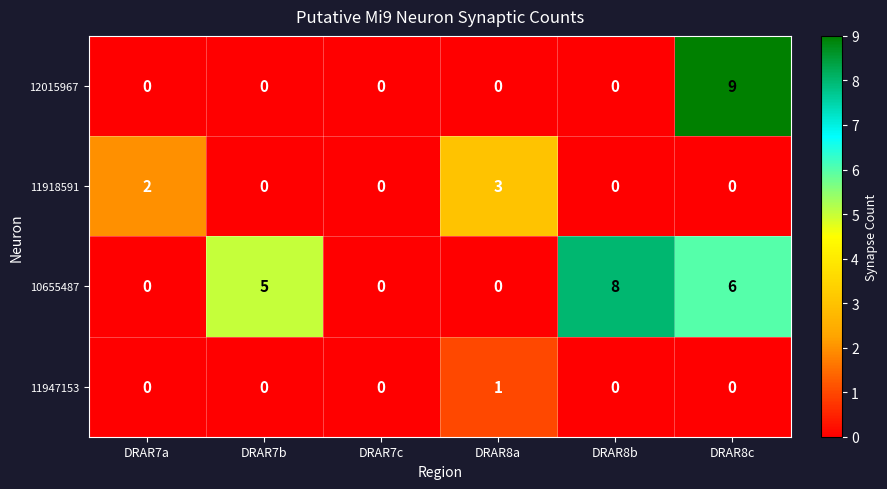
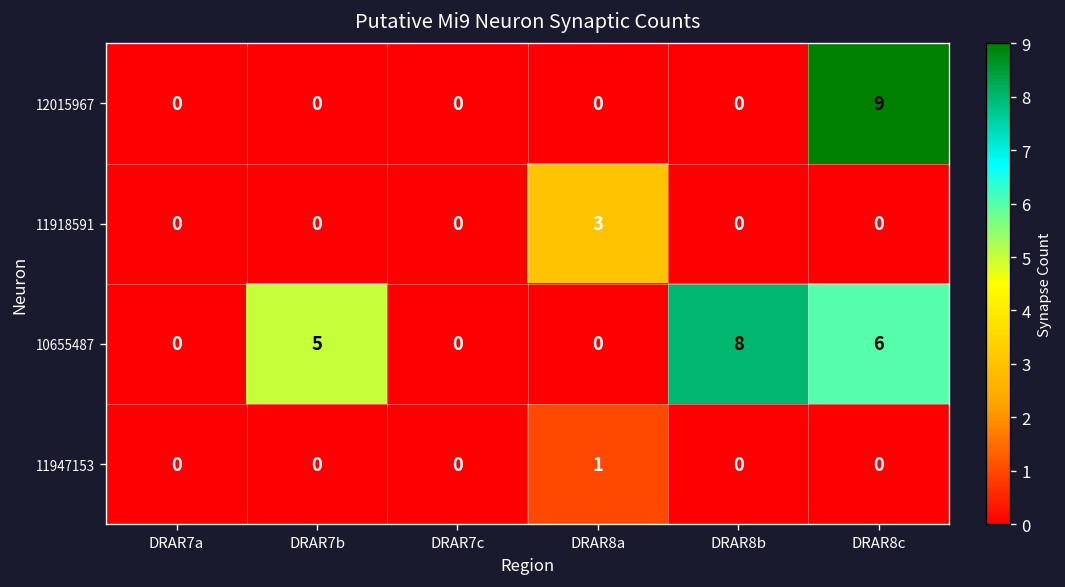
11918591, DRAR7a: 2 -> 0
